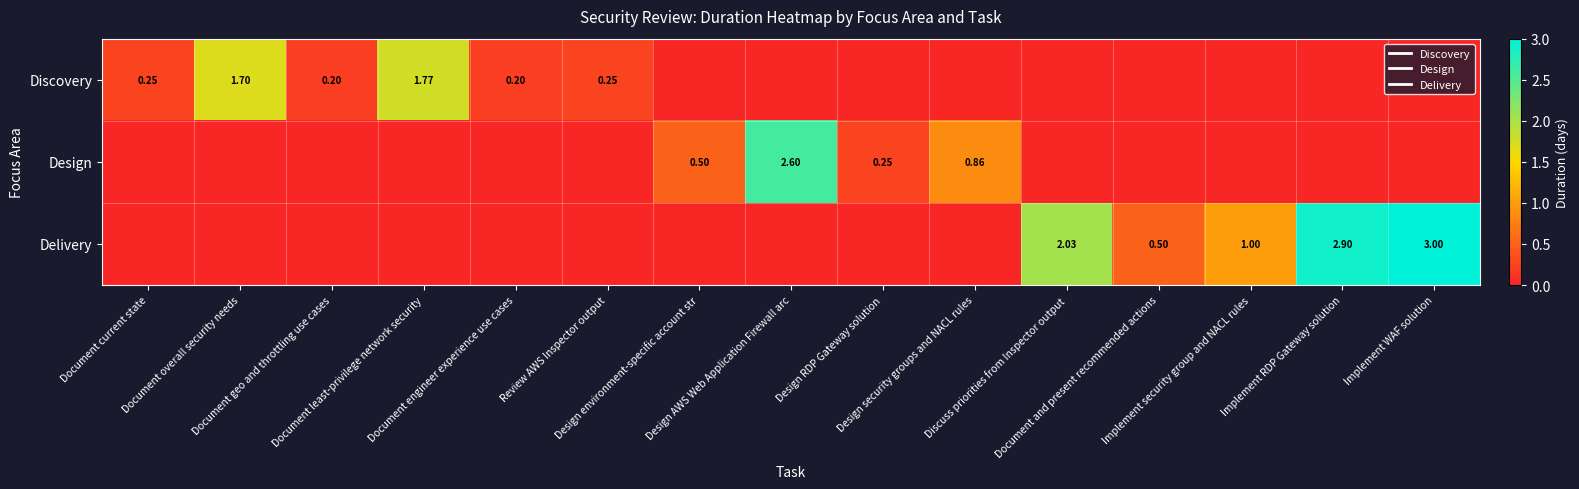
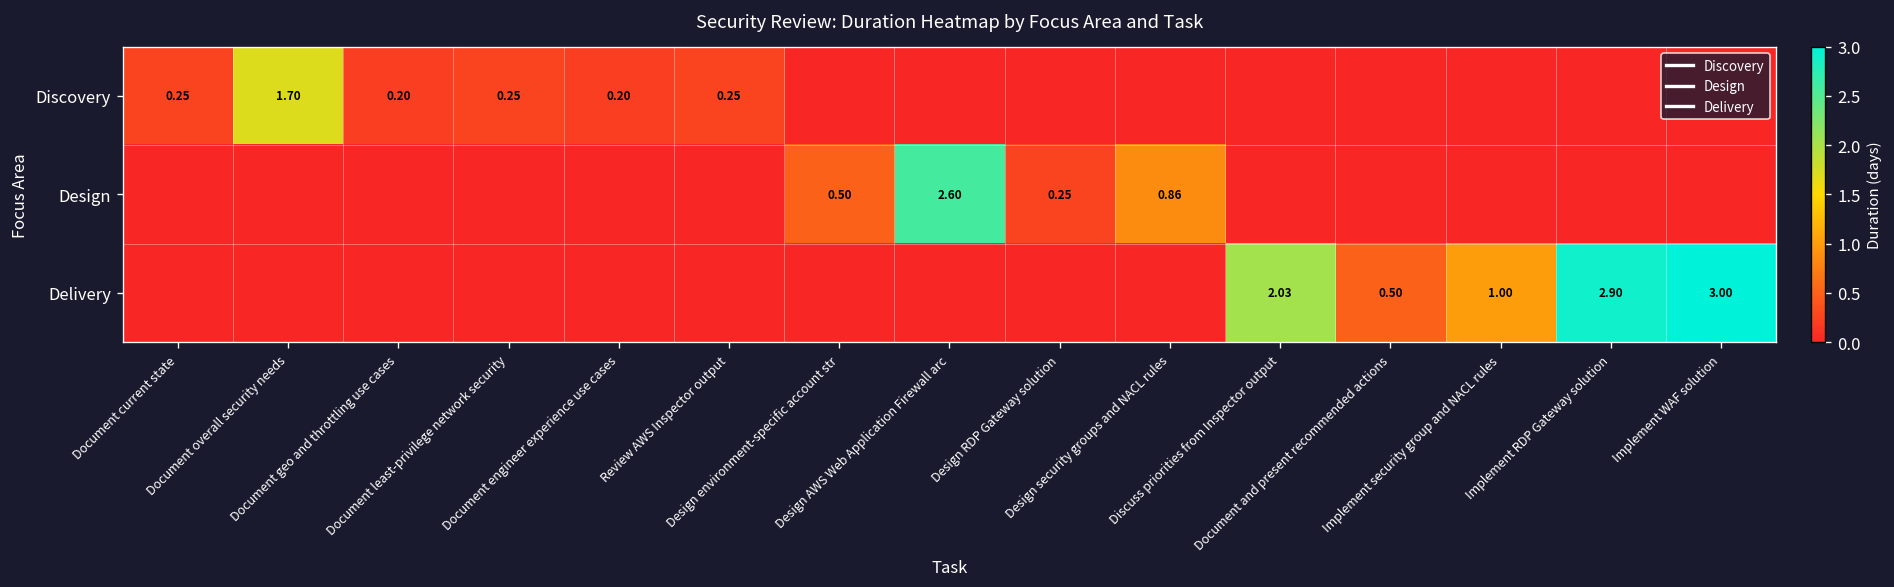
Discovery, Document least-privilege network security: 1.77 -> 0.25
